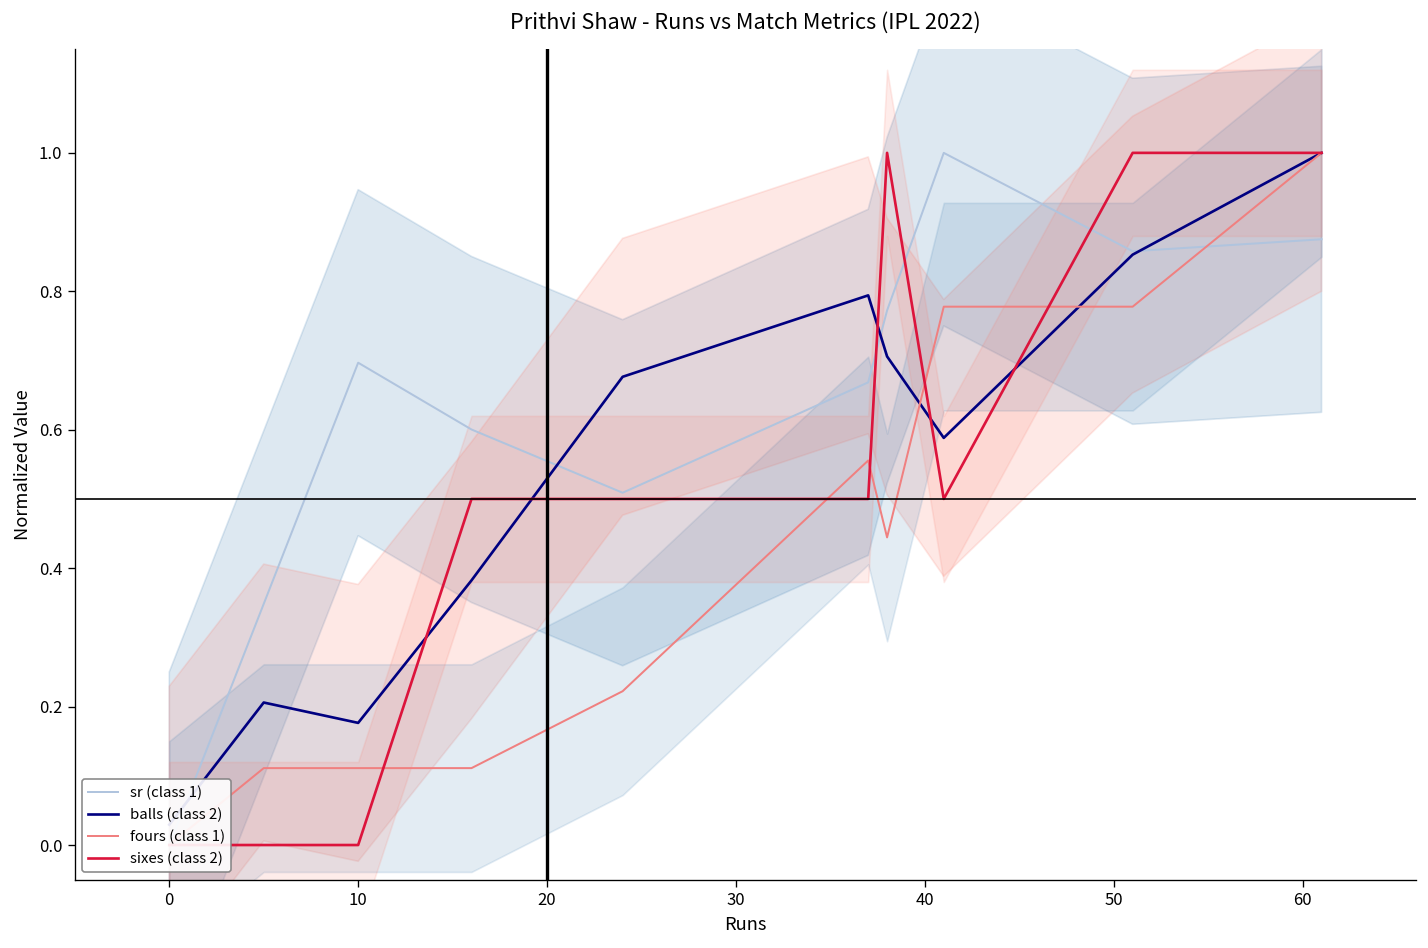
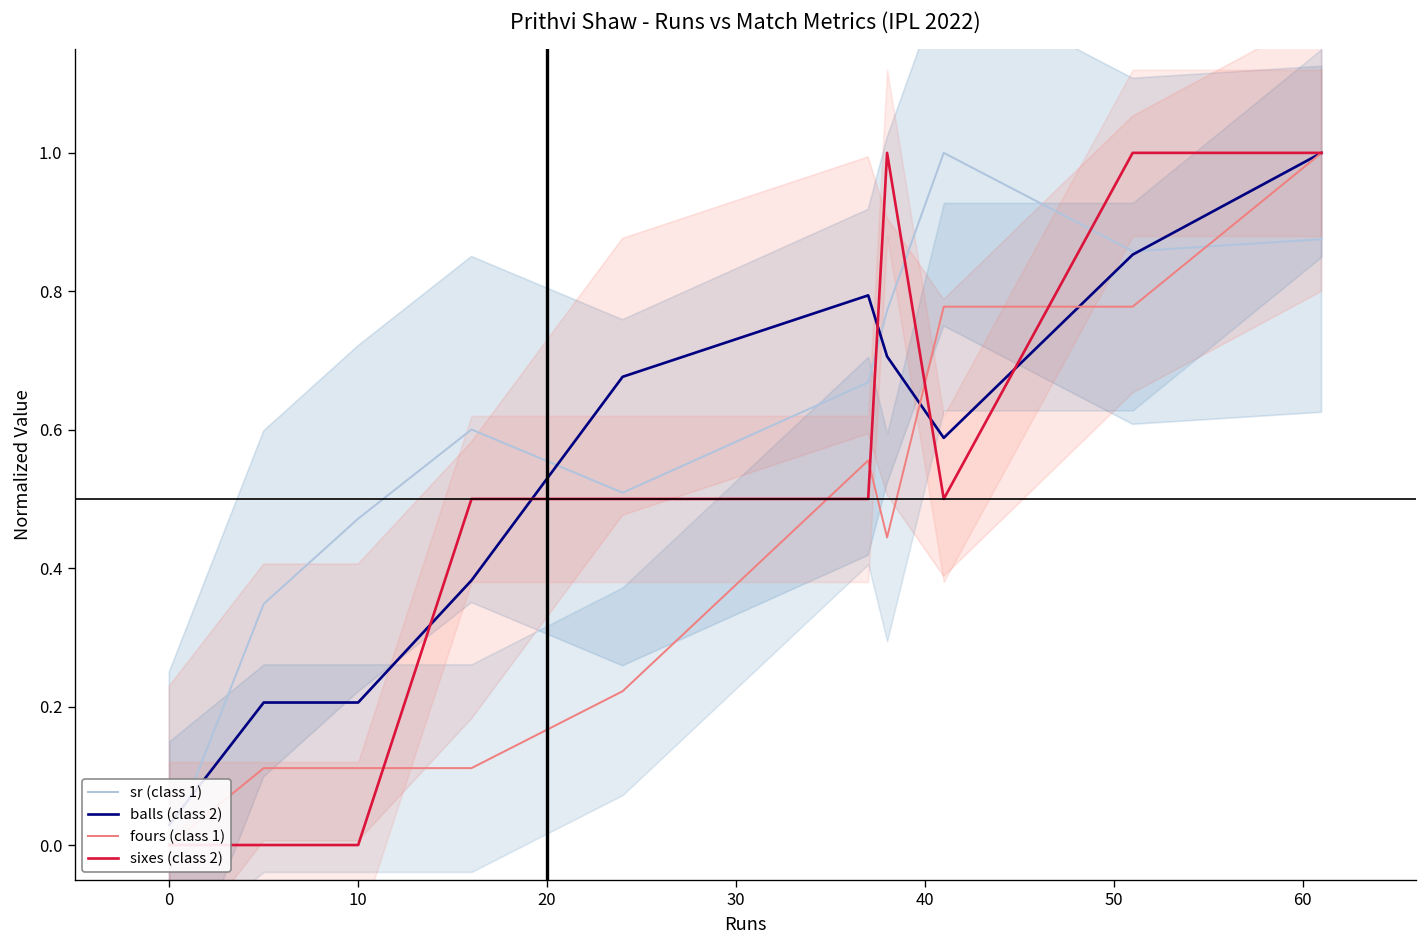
sr (class 1), 10: 0.70 -> 0.47
balls (class 2), 10: 0.18 -> 0.21
